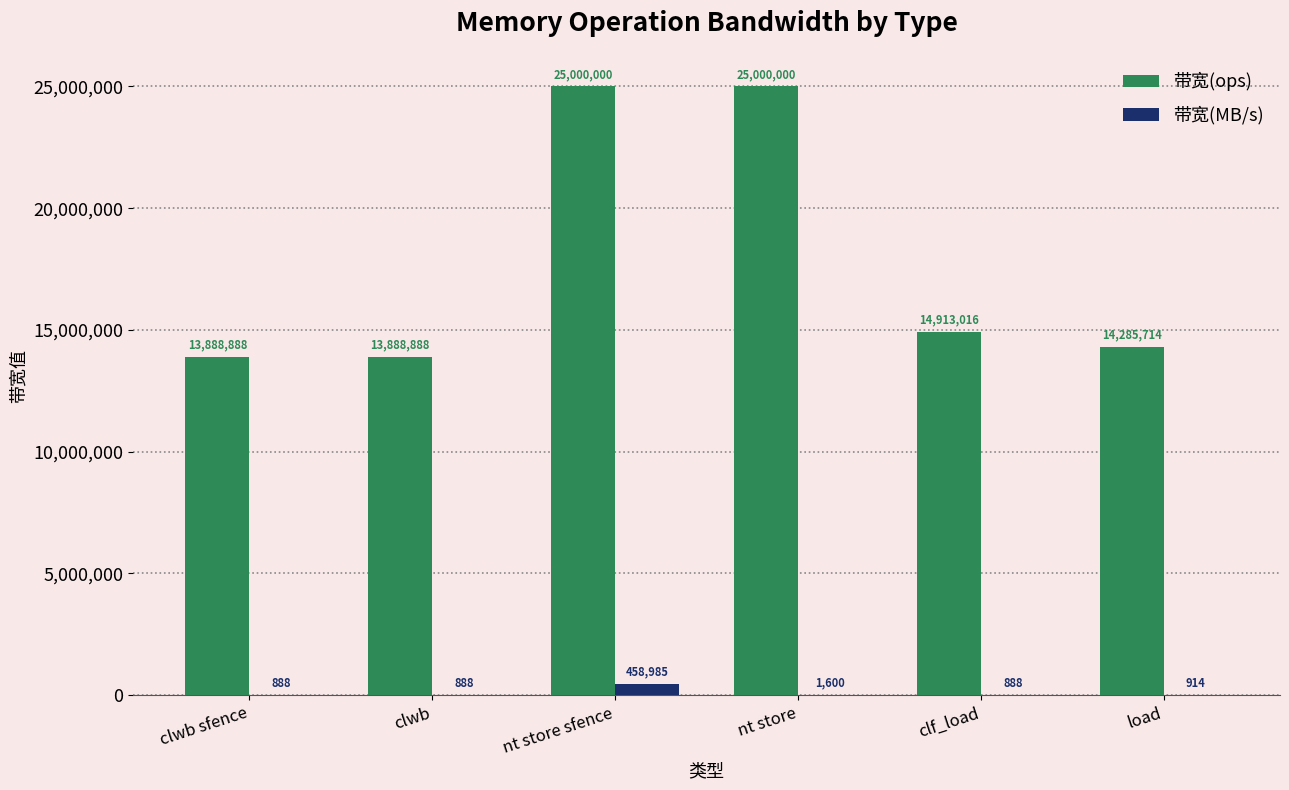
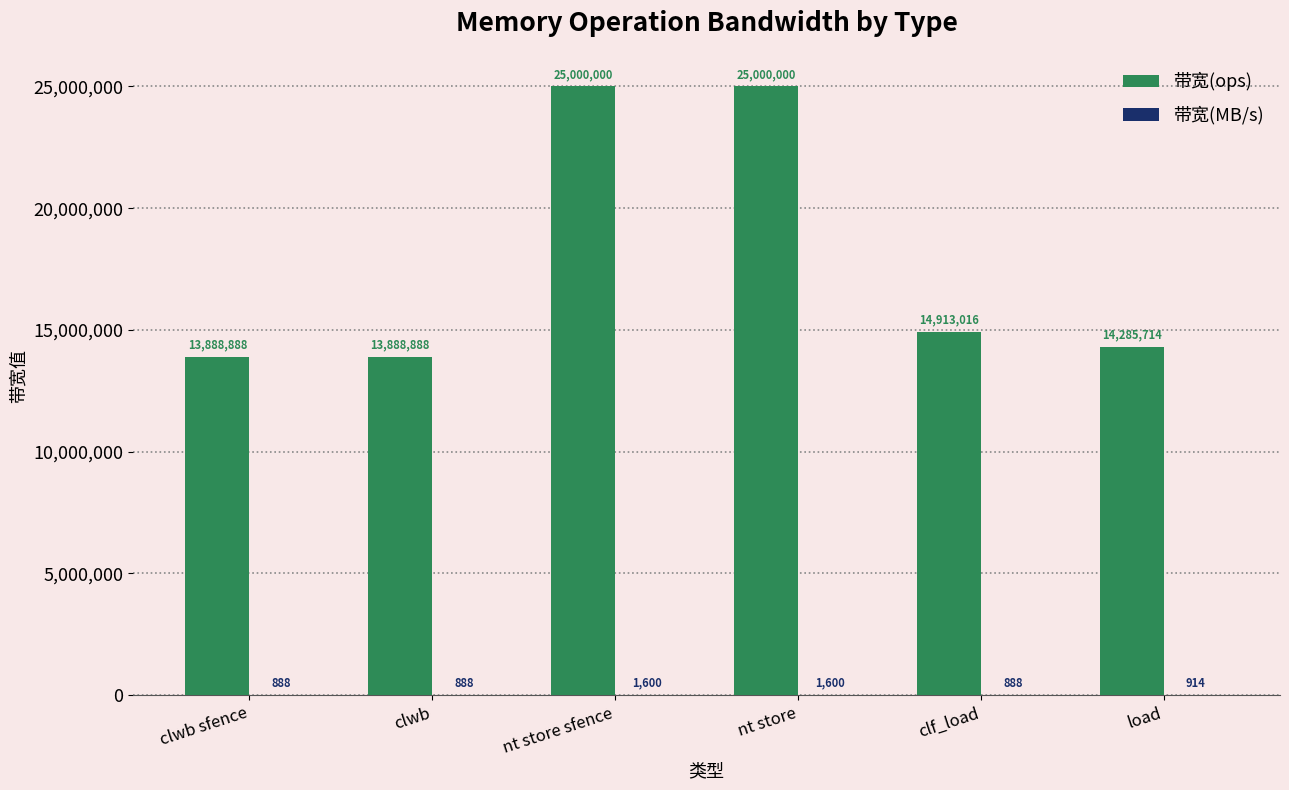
带宽(MB/s), nt store sfence: 458,985 -> 1,600
